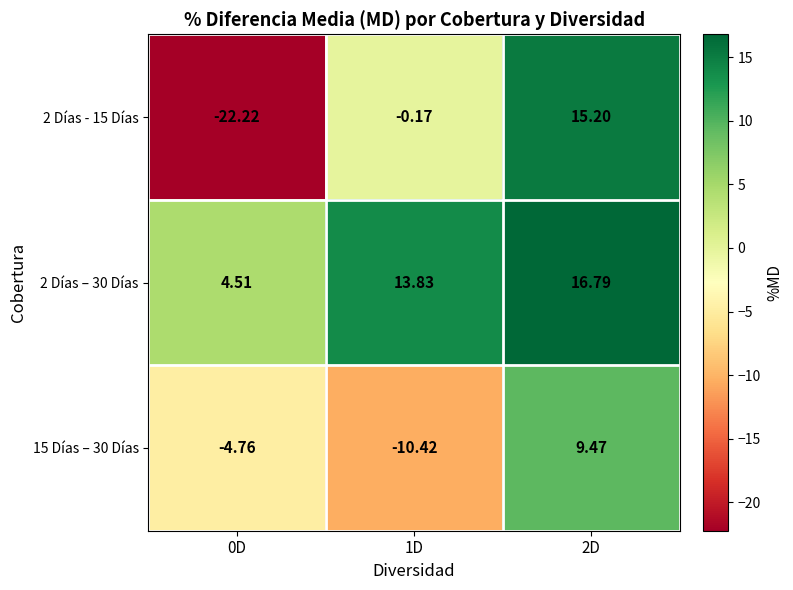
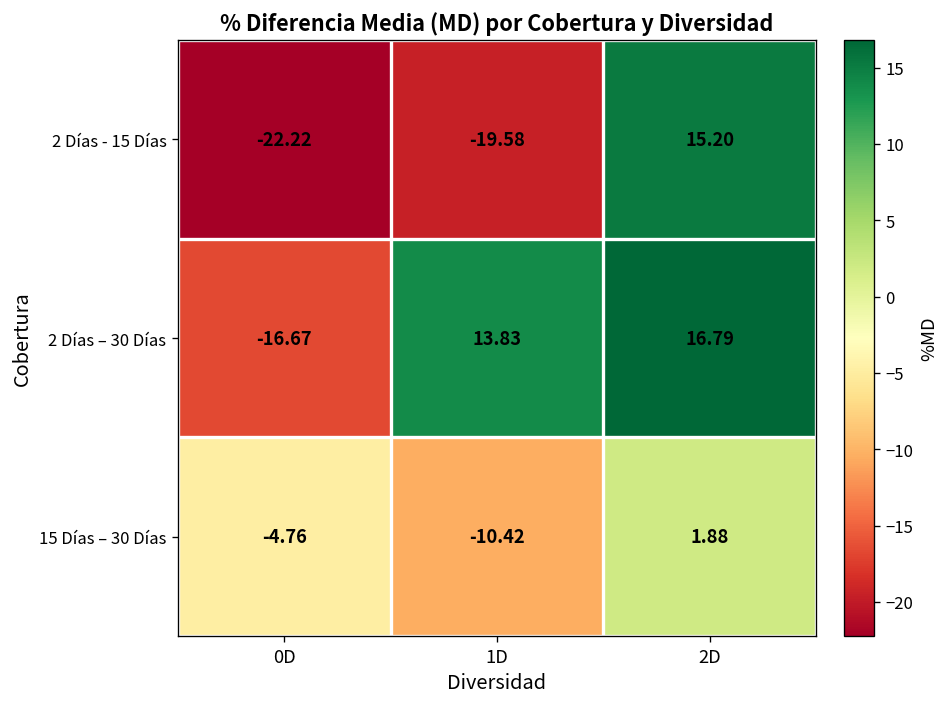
2 Días - 15 Días, 1D: -0.17 -> -19.58
2 Días – 30 Días, 0D: 4.51 -> -16.67
15 Días – 30 Días, 2D: 9.47 -> 1.88
